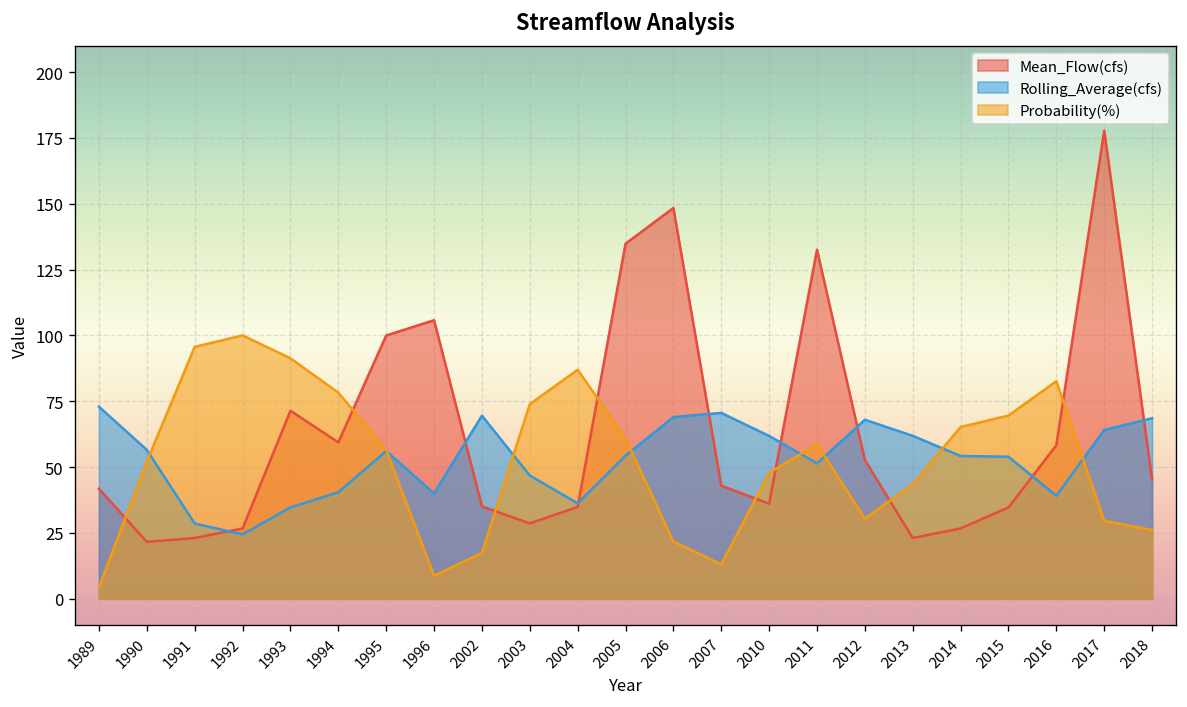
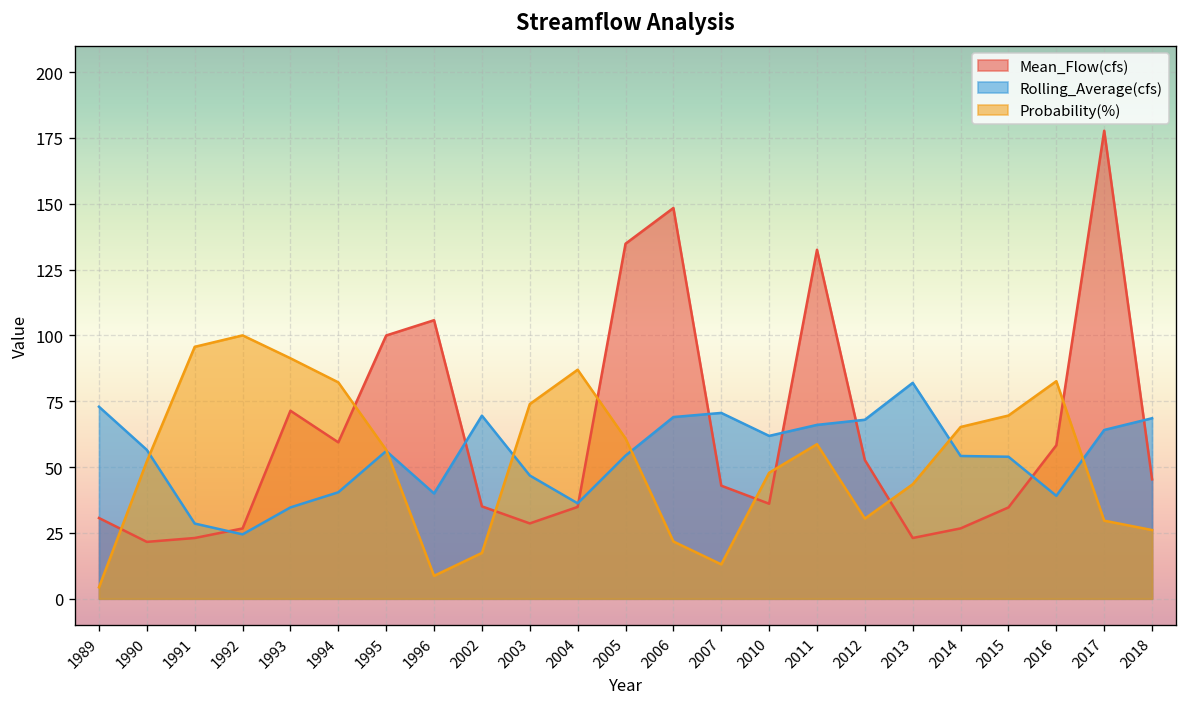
Mean_Flow(cfs), 1989: 42 -> 31
Probability(%), 1994: 78 -> 82
Rolling_Average(cfs), 2011: 51 -> 66
Rolling_Average(cfs), 2013: 62 -> 82
